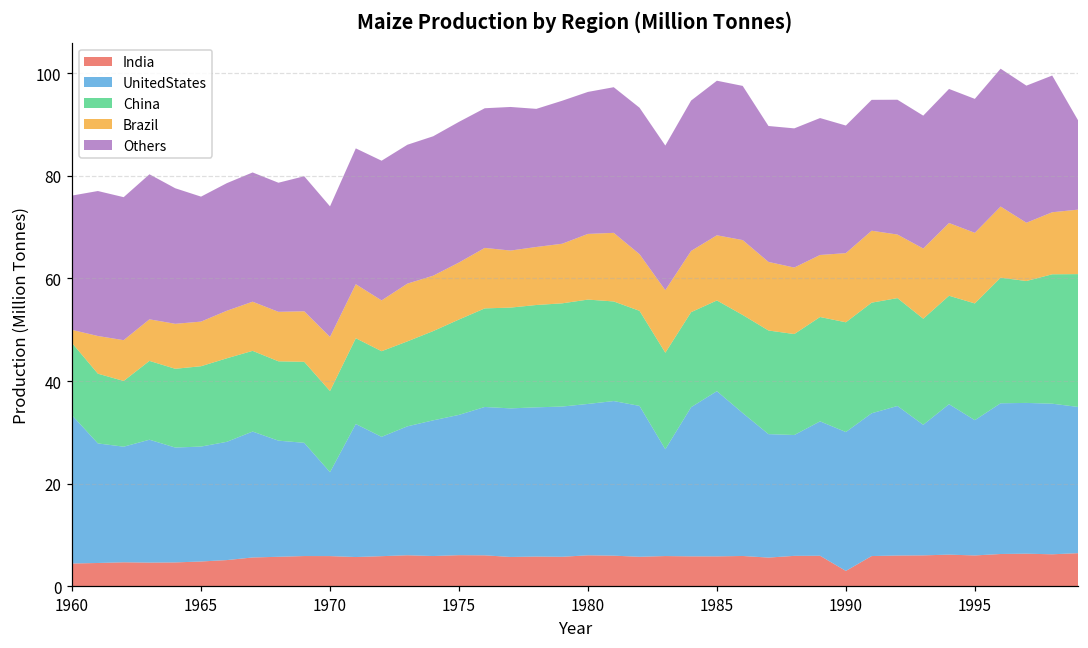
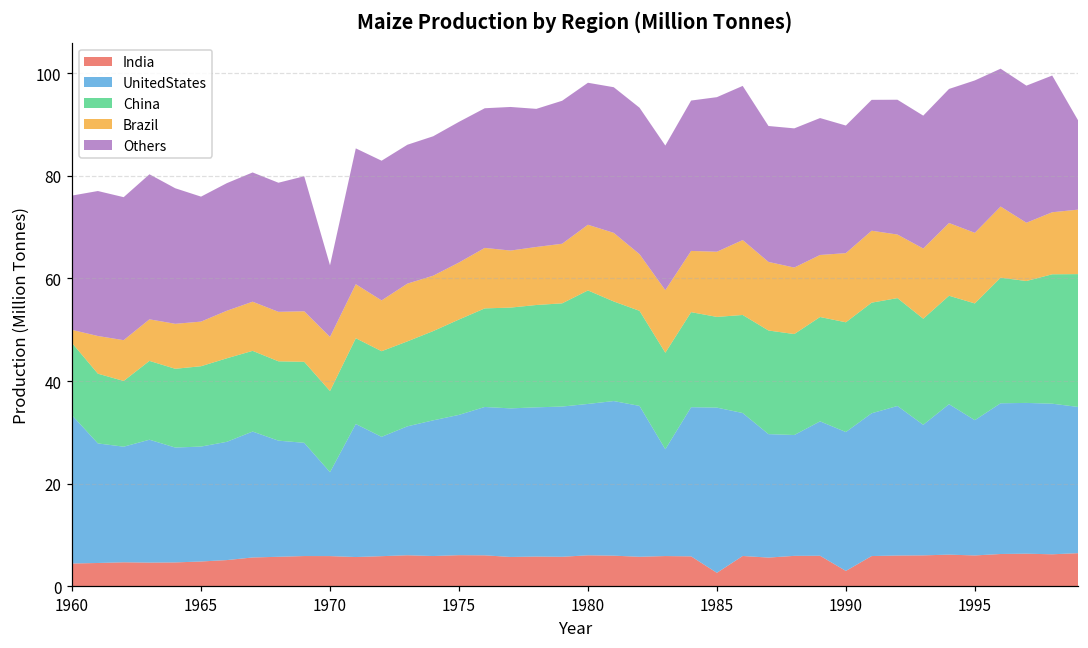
Others, 1970: 25 -> 14
China, 1980: 20 -> 22
India, 1985: 6 -> 3
Others, 1995: 26 -> 30
